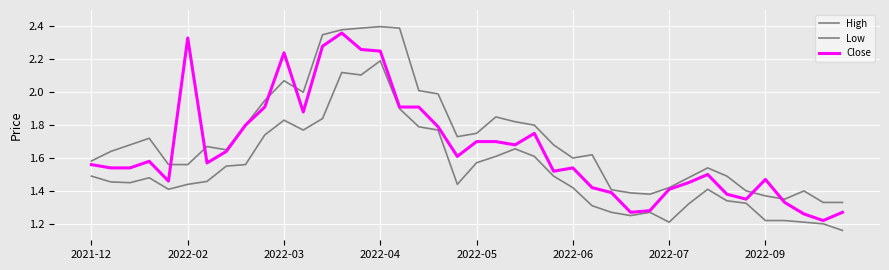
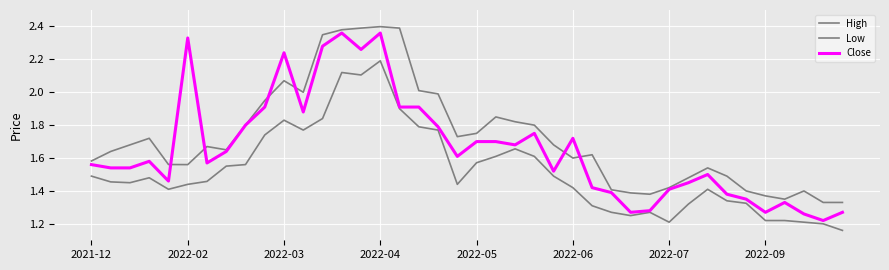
Close, 2022-04: 2.25 -> 2.36
Close, 2022-06: 1.54 -> 1.72
Close, 2022-09: 1.47 -> 1.27
